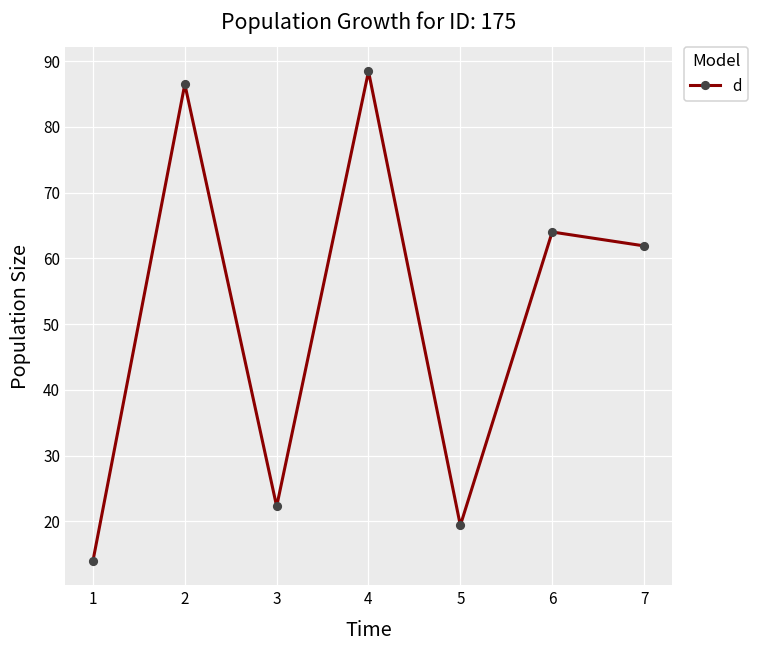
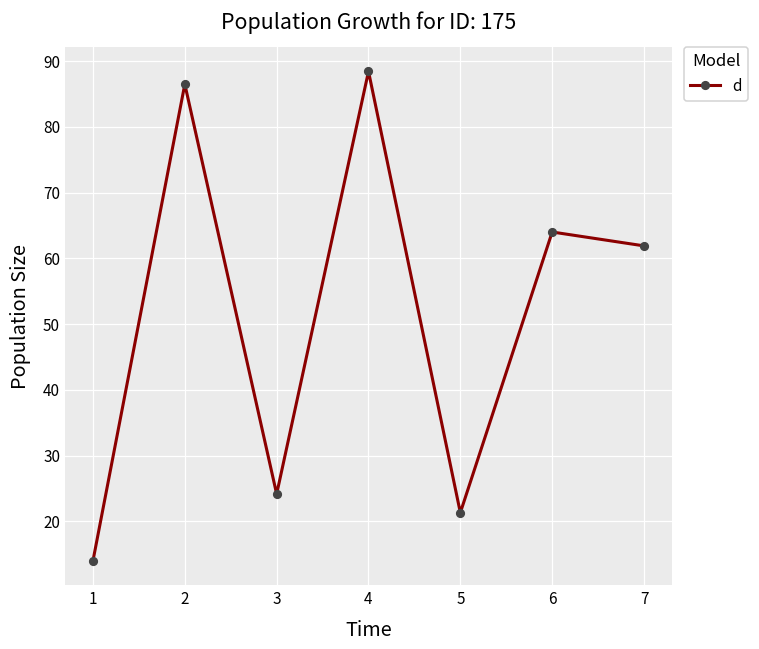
3: 22 -> 24
5: 19 -> 21
